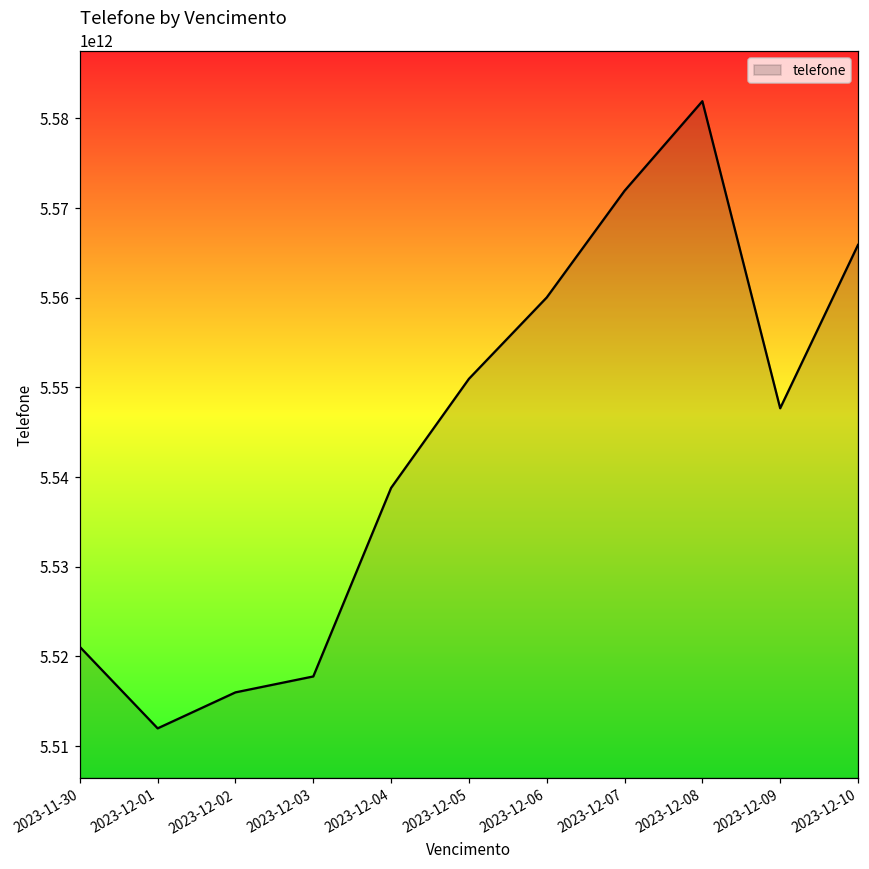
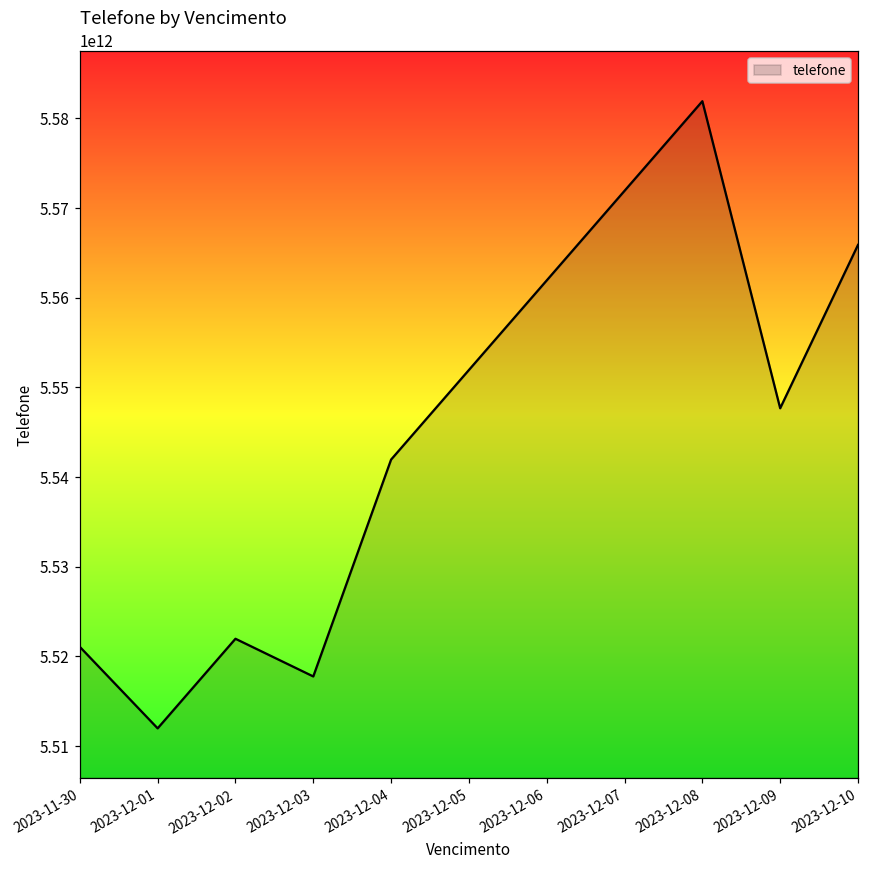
2023-12-02: 5516000000000 -> 5522000000000
2023-12-04: 5539000000000 -> 5542000000000
2023-12-05: 5551000000000 -> 5552000000000
2023-12-06: 5560000000000 -> 5562000000000
